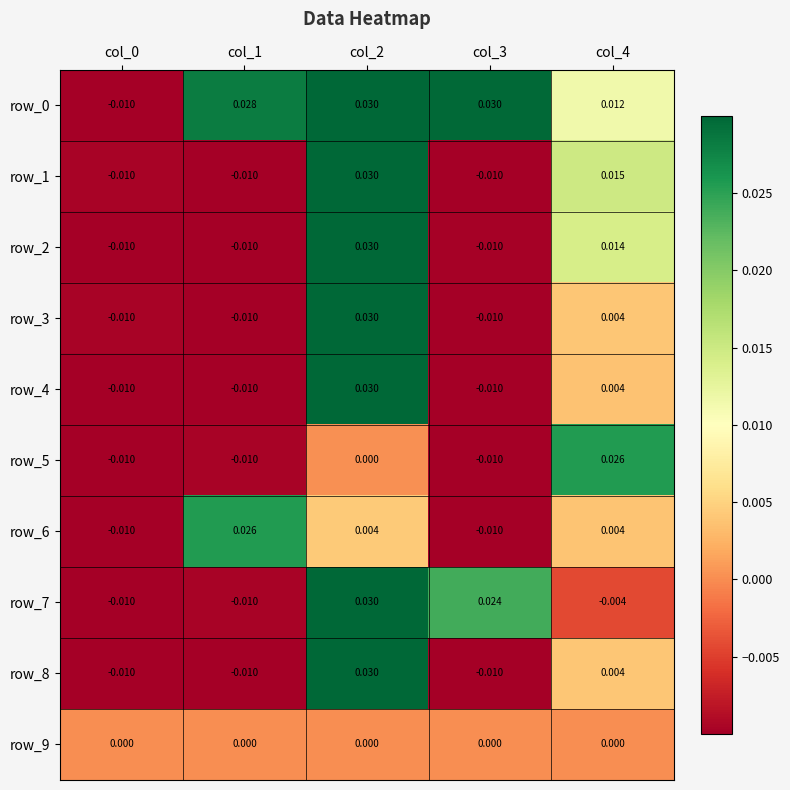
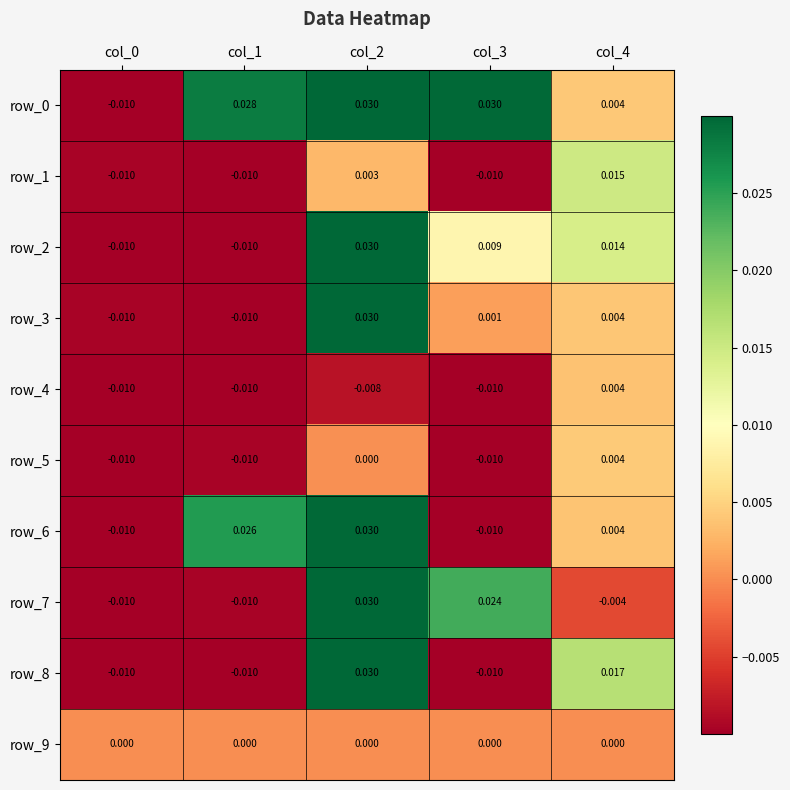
row_0, col_4: 0.012 -> 0.004
row_1, col_2: 0.030 -> 0.003
row_2, col_3: -0.010 -> 0.009
row_3, col_3: -0.010 -> 0.001
row_4, col_2: 0.030 -> -0.008
row_5, col_4: 0.026 -> 0.004
row_6, col_2: 0.004 -> 0.030
row_8, col_4: 0.004 -> 0.017
